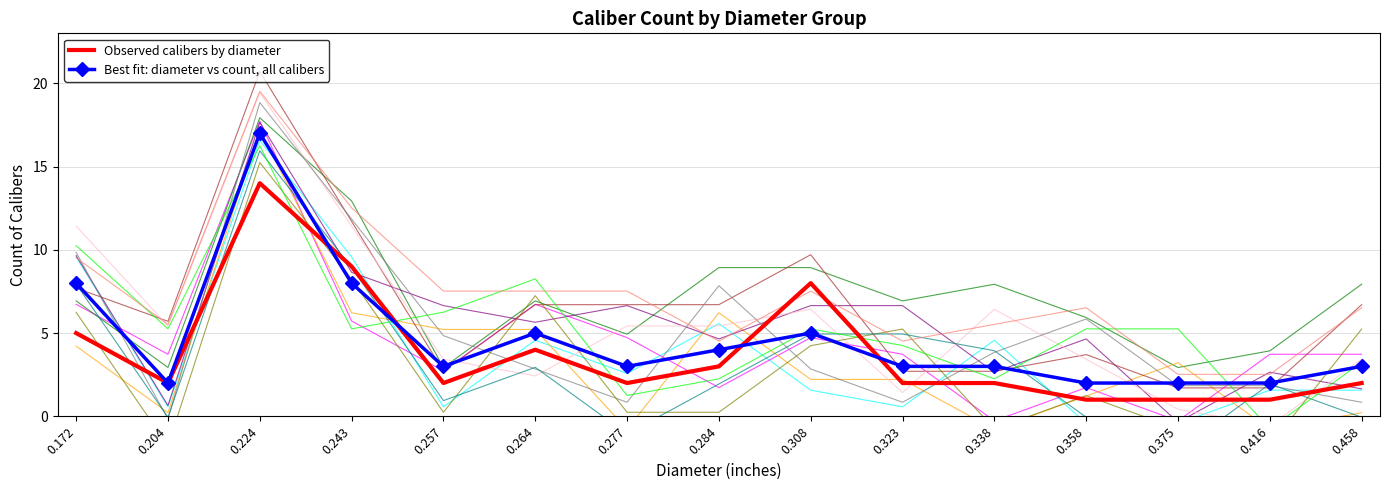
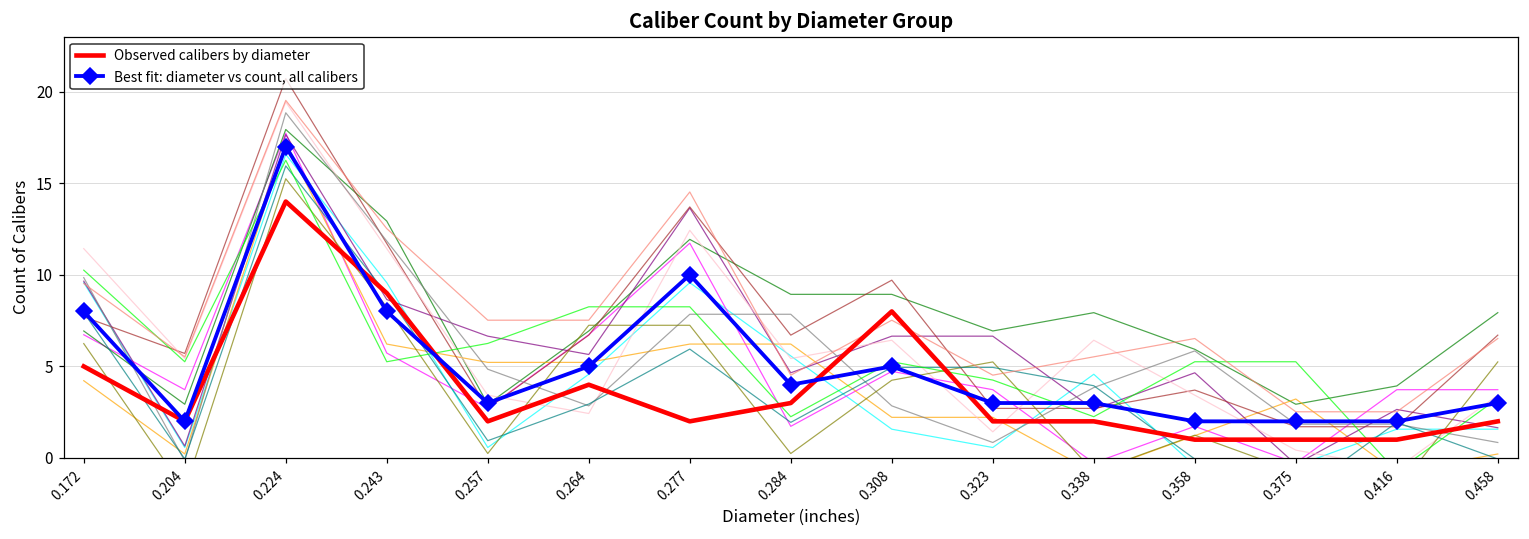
Best fit: diameter vs count, all calibers, 0.277: 3 -> 10
